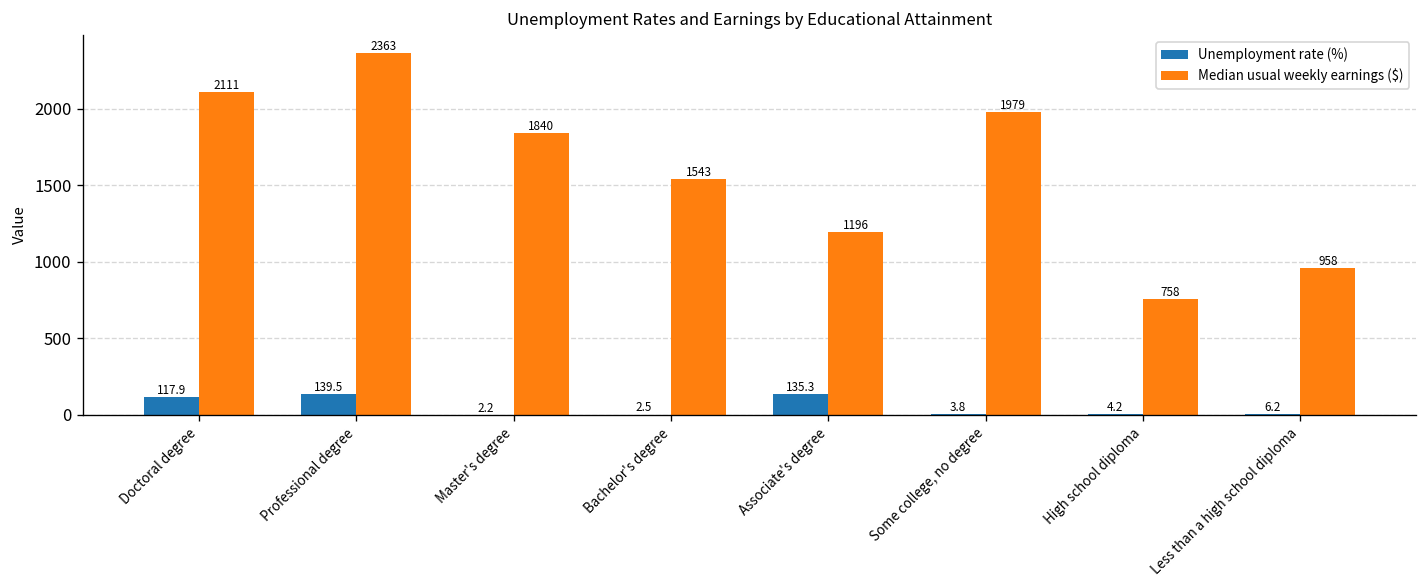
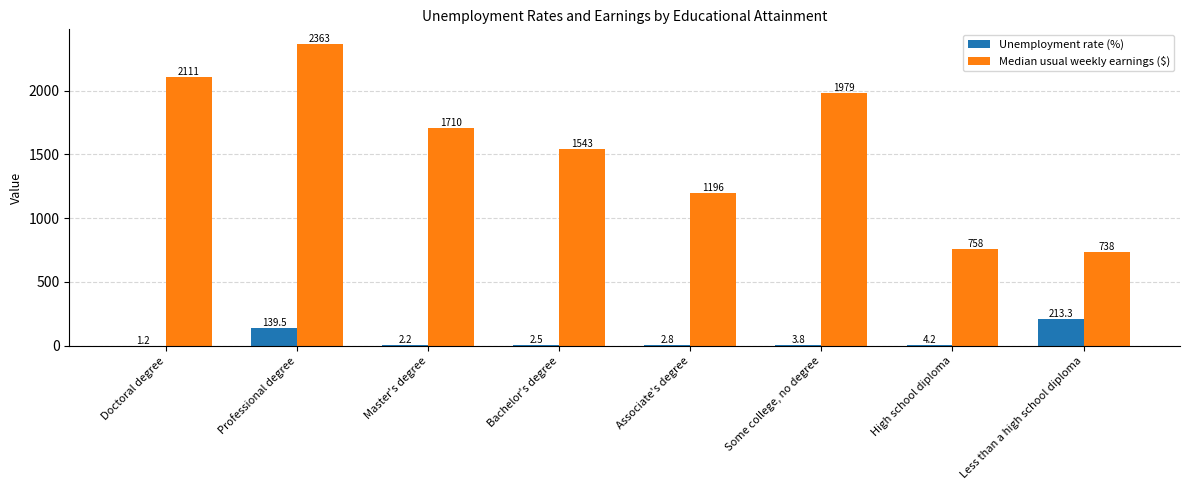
Unemployment rate (%), Doctoral degree: 117.9 -> 1.2
Median usual weekly earnings ($), Master's degree: 1840 -> 1710
Unemployment rate (%), Associate's degree: 135.3 -> 2.8
Unemployment rate (%), Less than a high school diploma: 6.2 -> 213.3
Median usual weekly earnings ($), Less than a high school diploma: 958 -> 738
